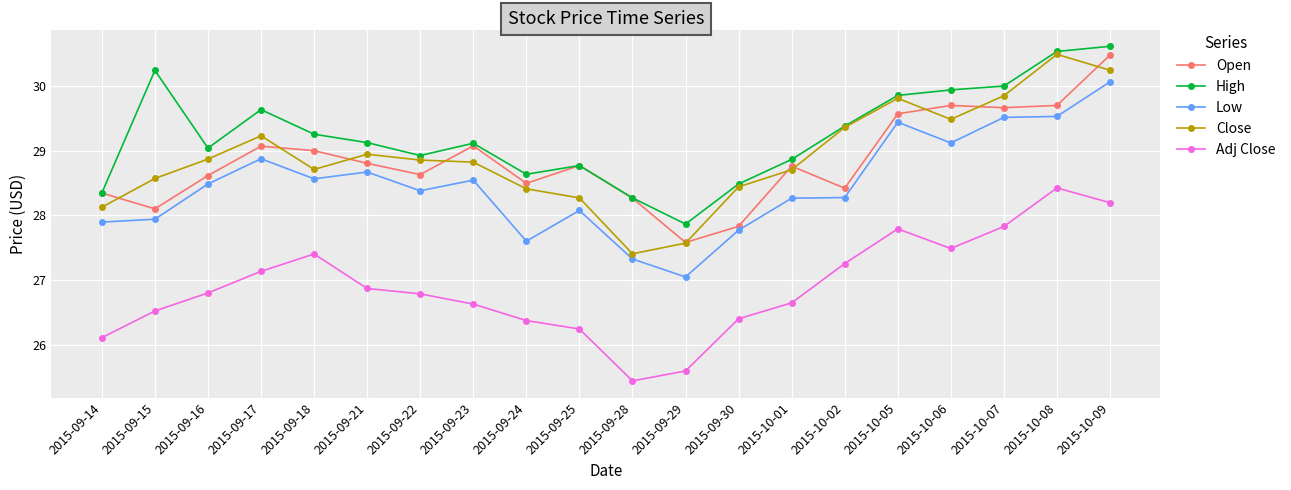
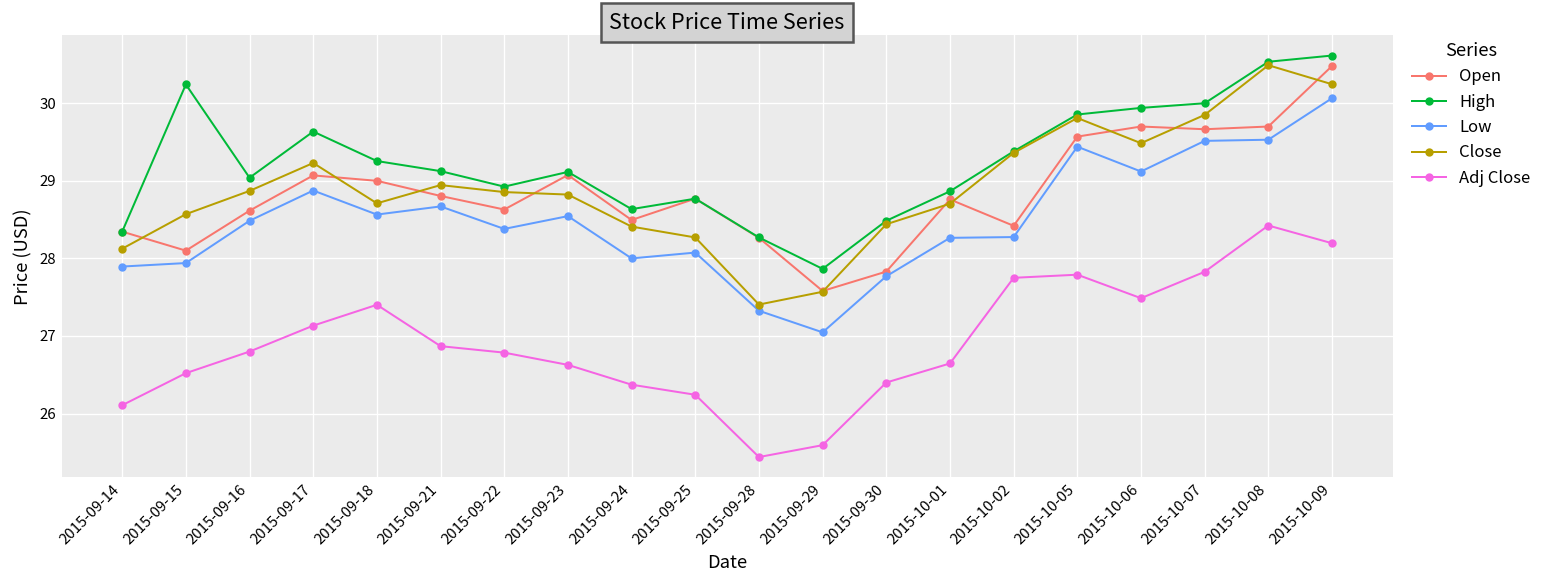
Low, 2015-09-24: 27.6 -> 28.0
Adj Close, 2015-10-02: 27.3 -> 27.7
